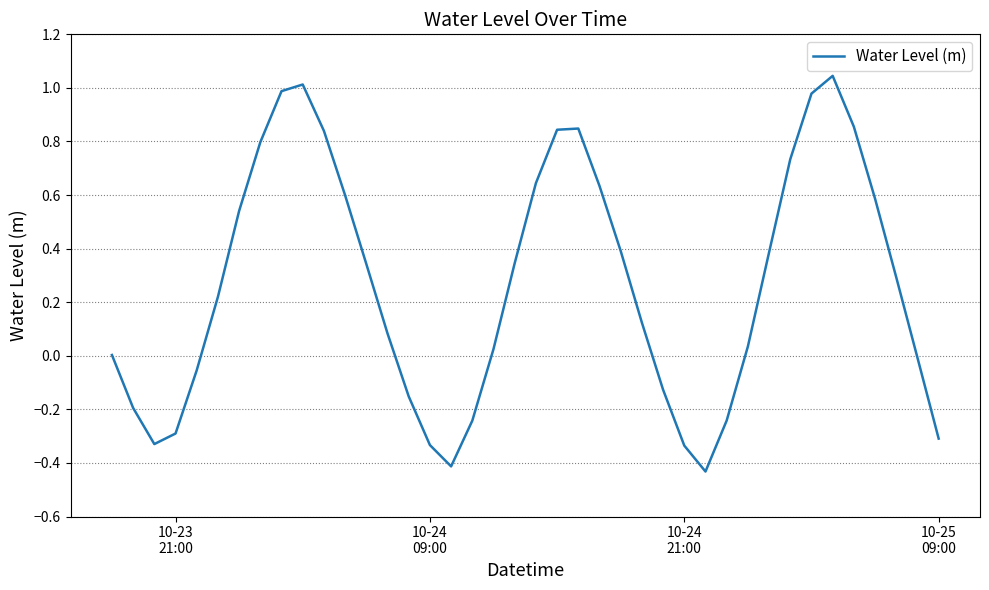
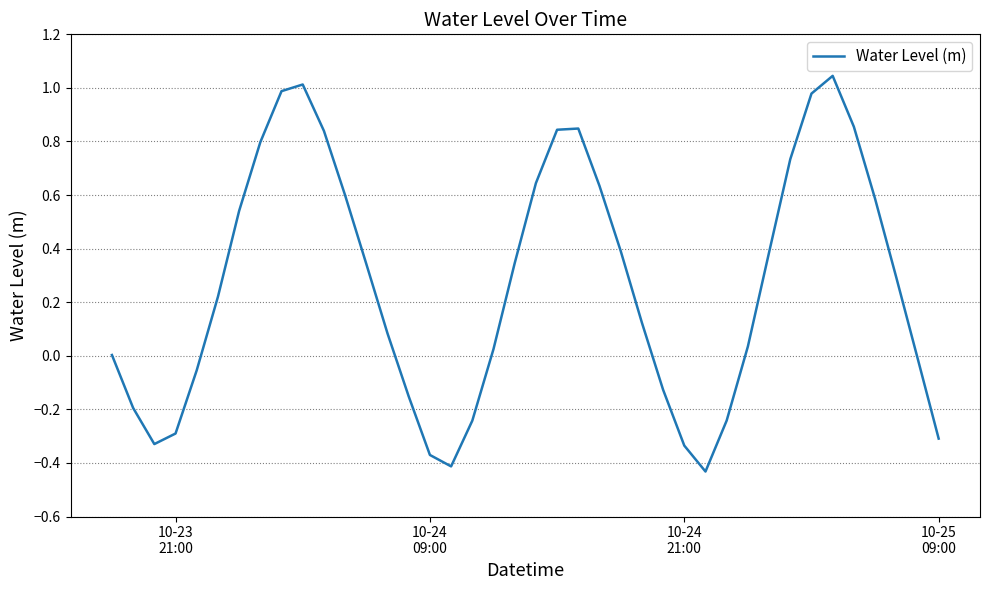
10-24 09:00: -0.33 -> -0.37
